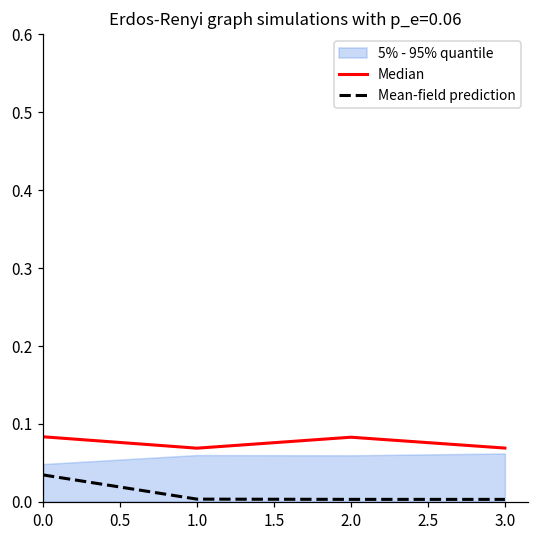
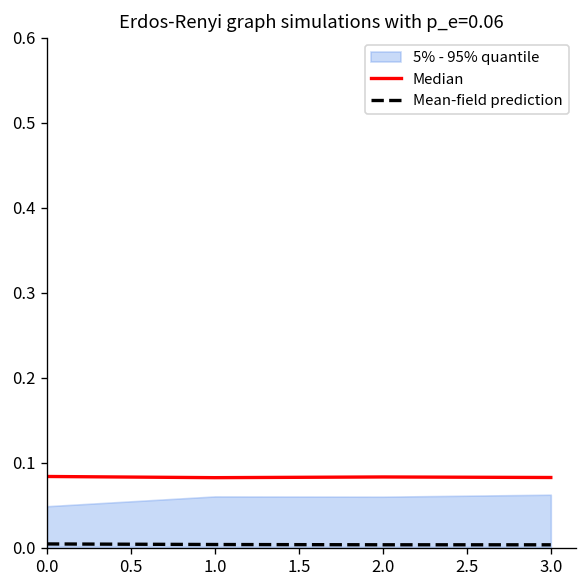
Mean-field prediction, 0.0: 0.03 -> 0.00
Median, 1.0: 0.07 -> 0.08
Median, 3.0: 0.07 -> 0.08
